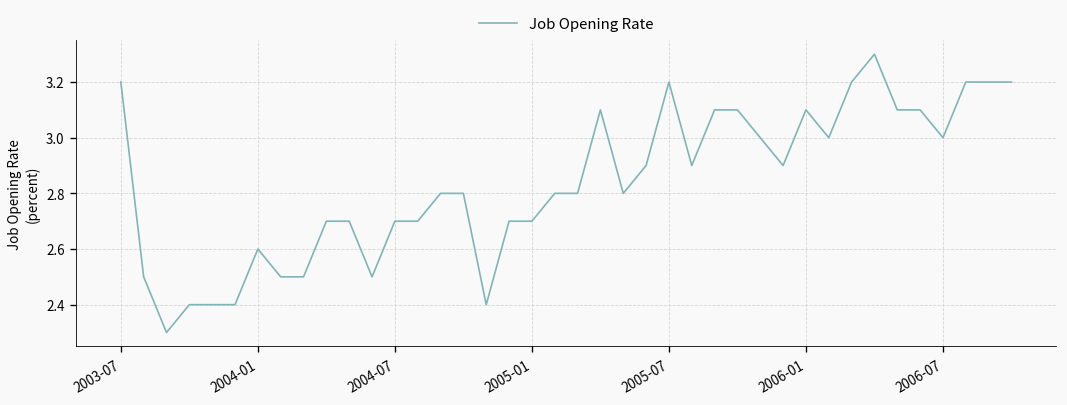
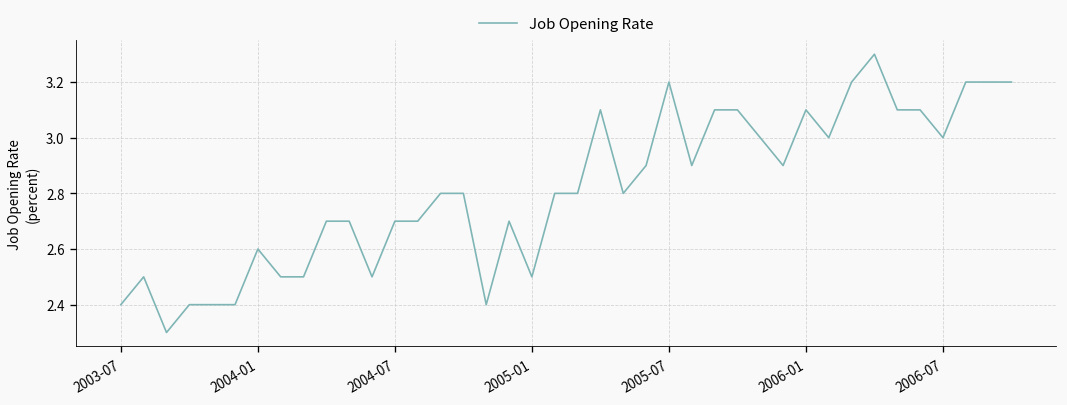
2003-07: 3.2 -> 2.4
2005-01: 2.7 -> 2.5
